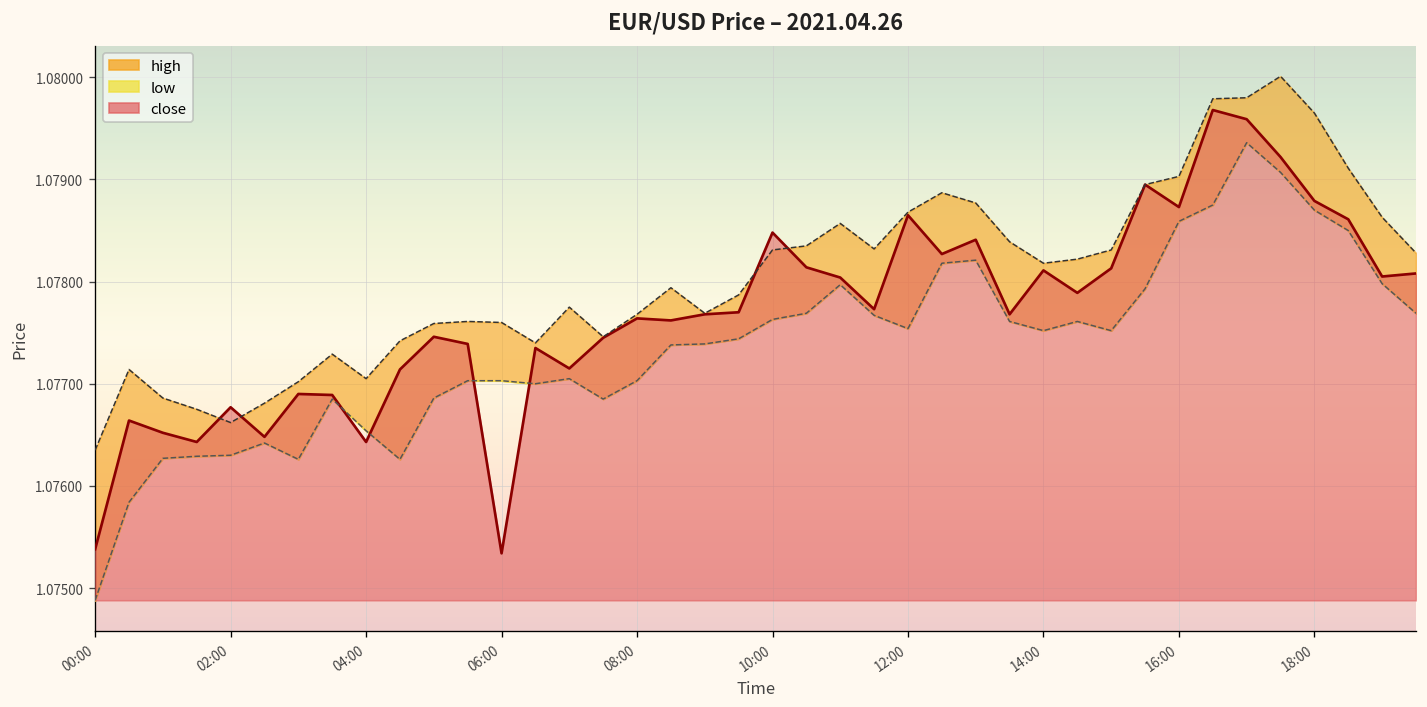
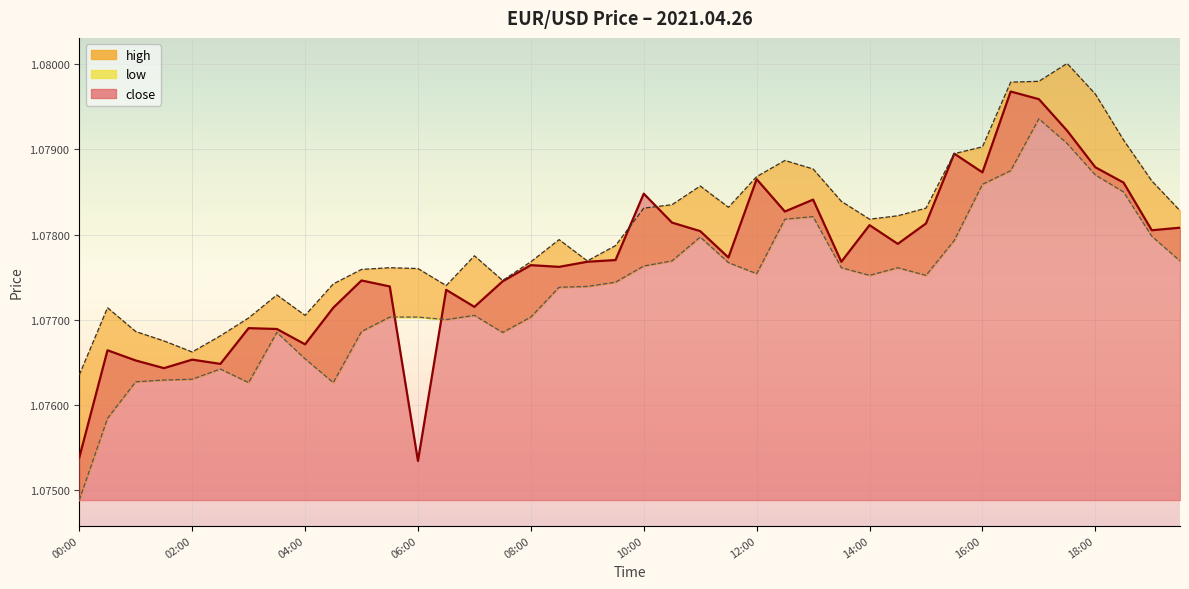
close, 02:00: 1.0768 -> 1.0765
close, 04:00: 1.0764 -> 1.0767
